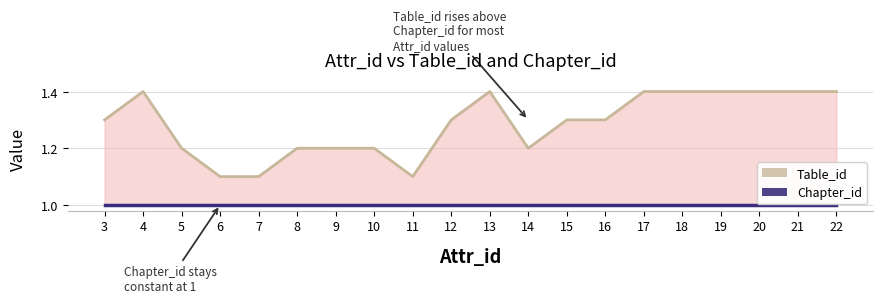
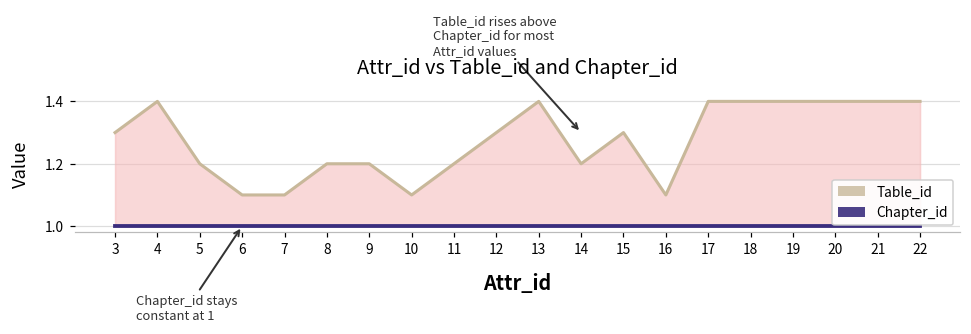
Table_id, 10: 1.2 -> 1.1
Table_id, 11: 1.1 -> 1.2
Table_id, 16: 1.3 -> 1.1
